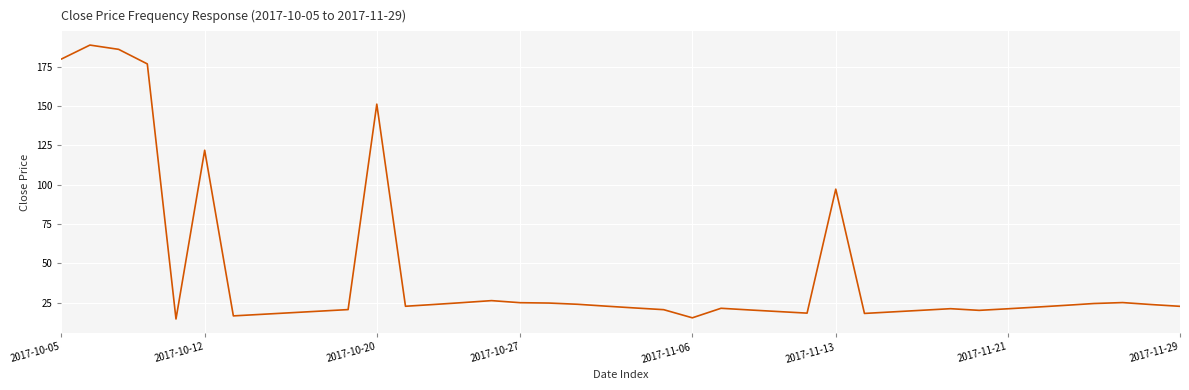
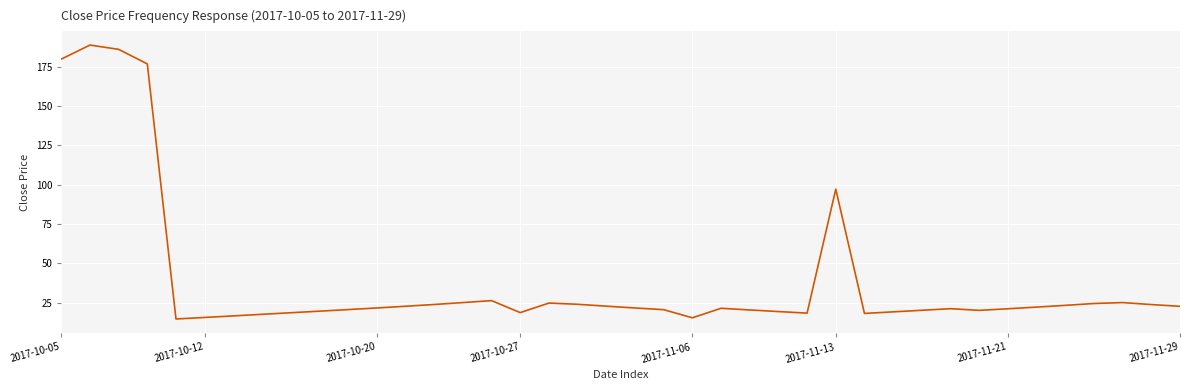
2017-10-12: 122 -> 16
2017-10-20: 151 -> 22
2017-10-27: 25 -> 19
